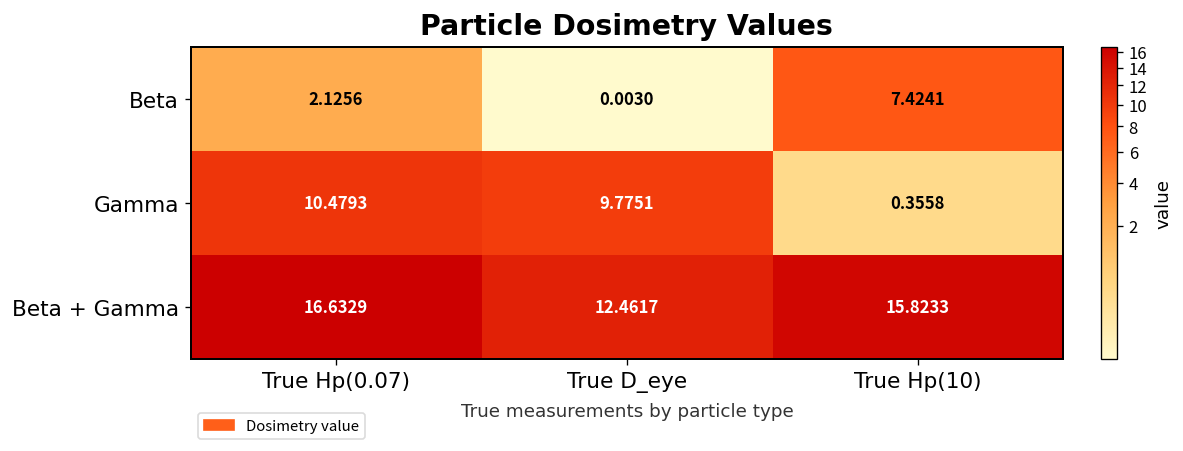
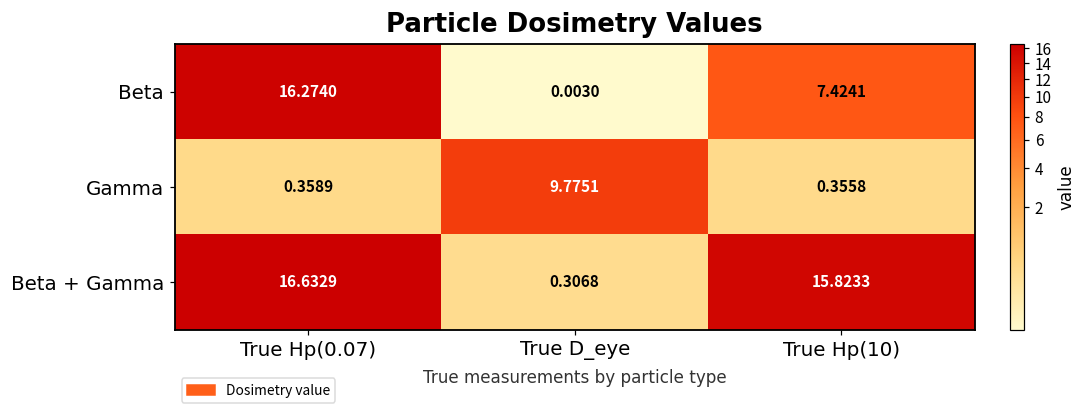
Beta, True Hp(0.07): 2.1256 -> 16.2740
Gamma, True Hp(0.07): 10.4793 -> 0.3589
Beta + Gamma, True D_eye: 12.4617 -> 0.3068
